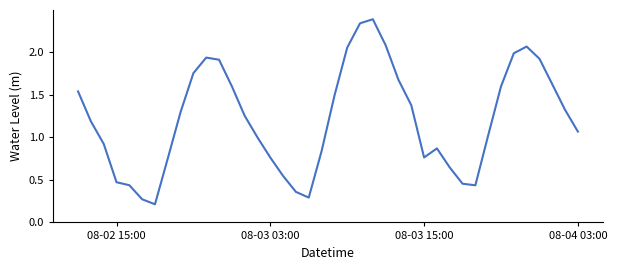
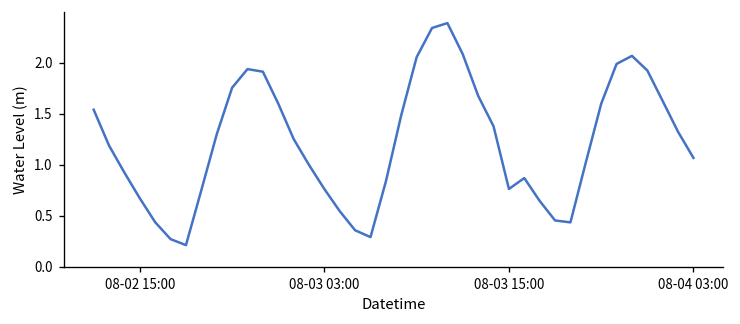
08-02 15:00: 0.5 -> 0.7
